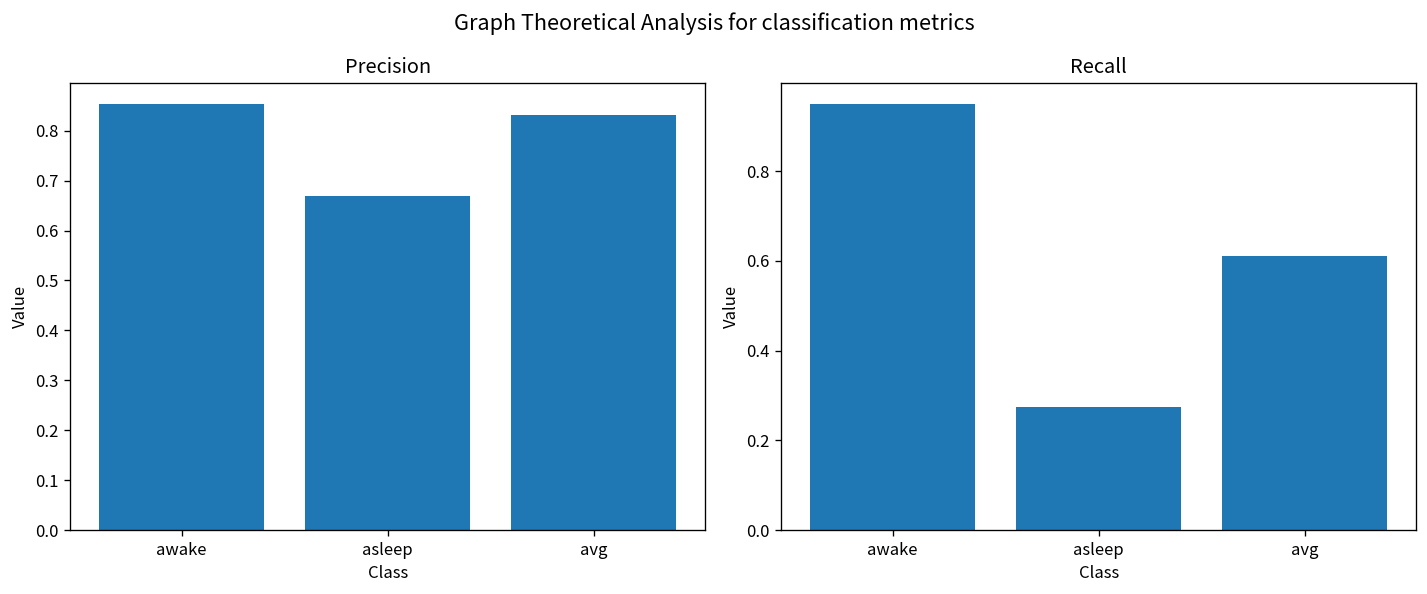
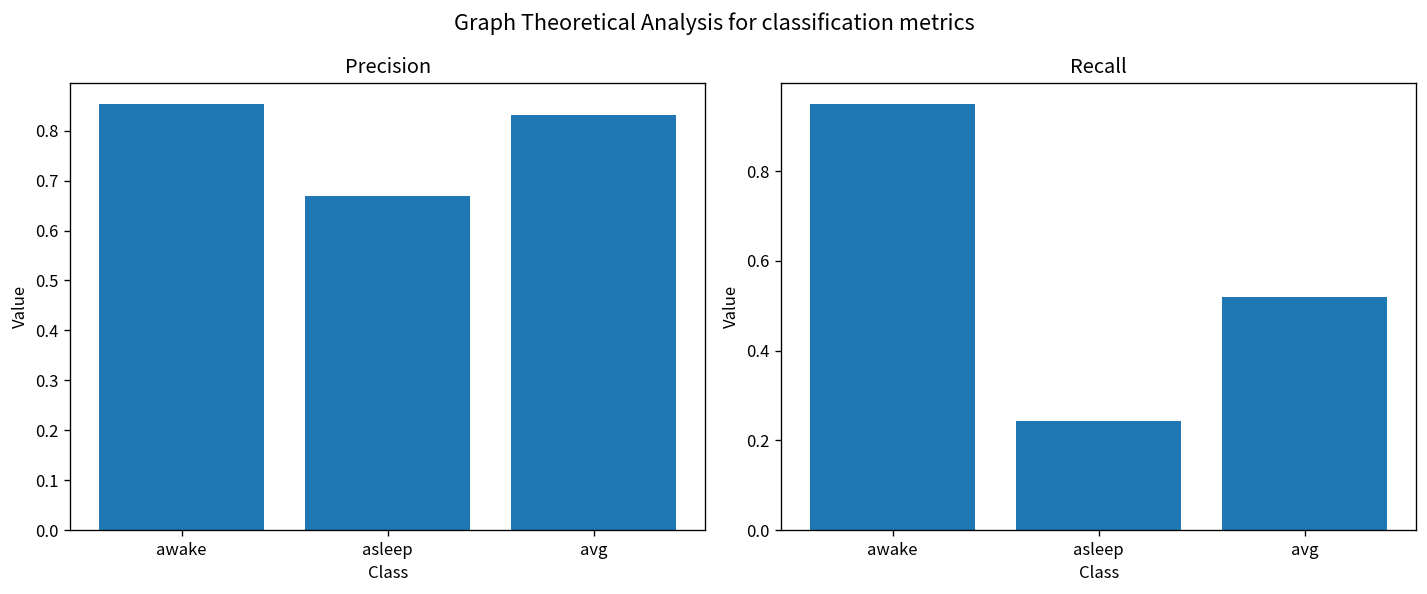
Recall, asleep: 0.27 -> 0.24
Recall, avg: 0.61 -> 0.52
